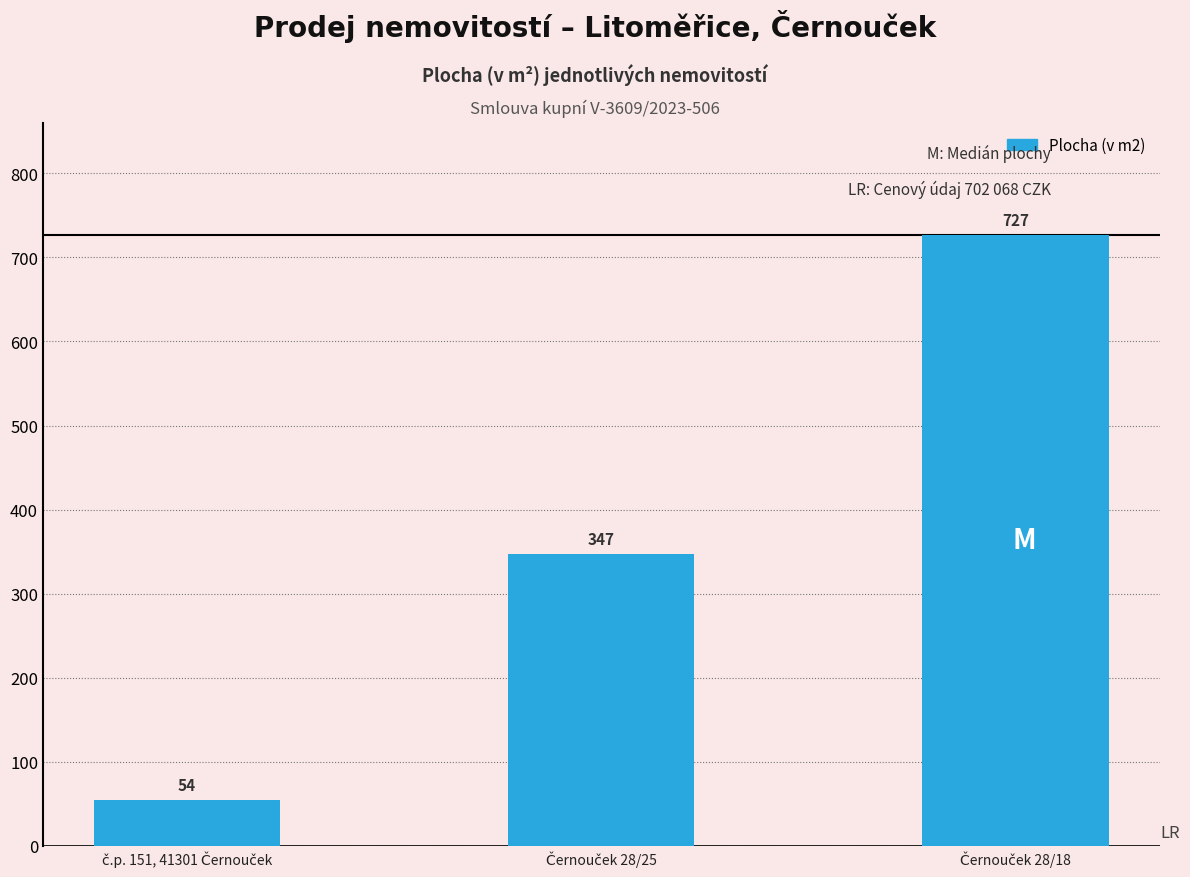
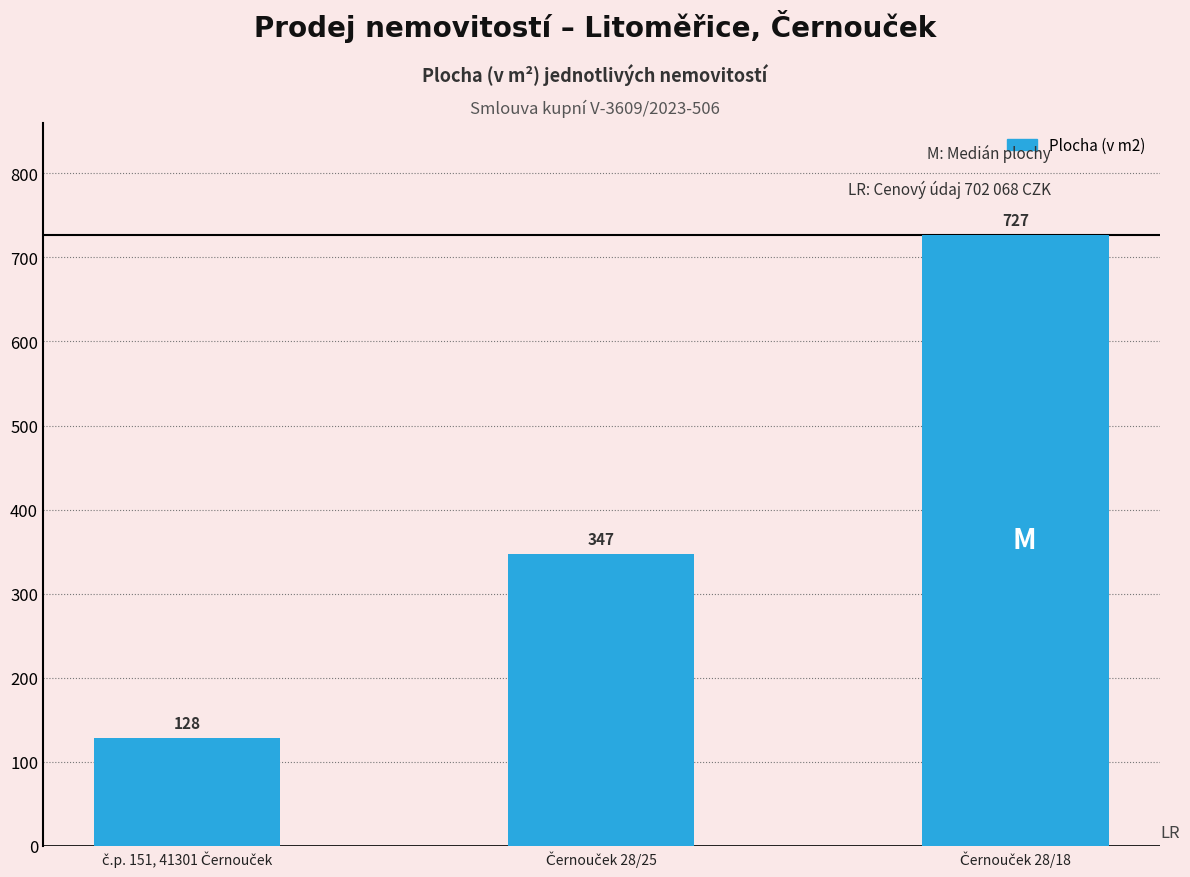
č.p. 151, 41301 Černouček: 54 -> 128
